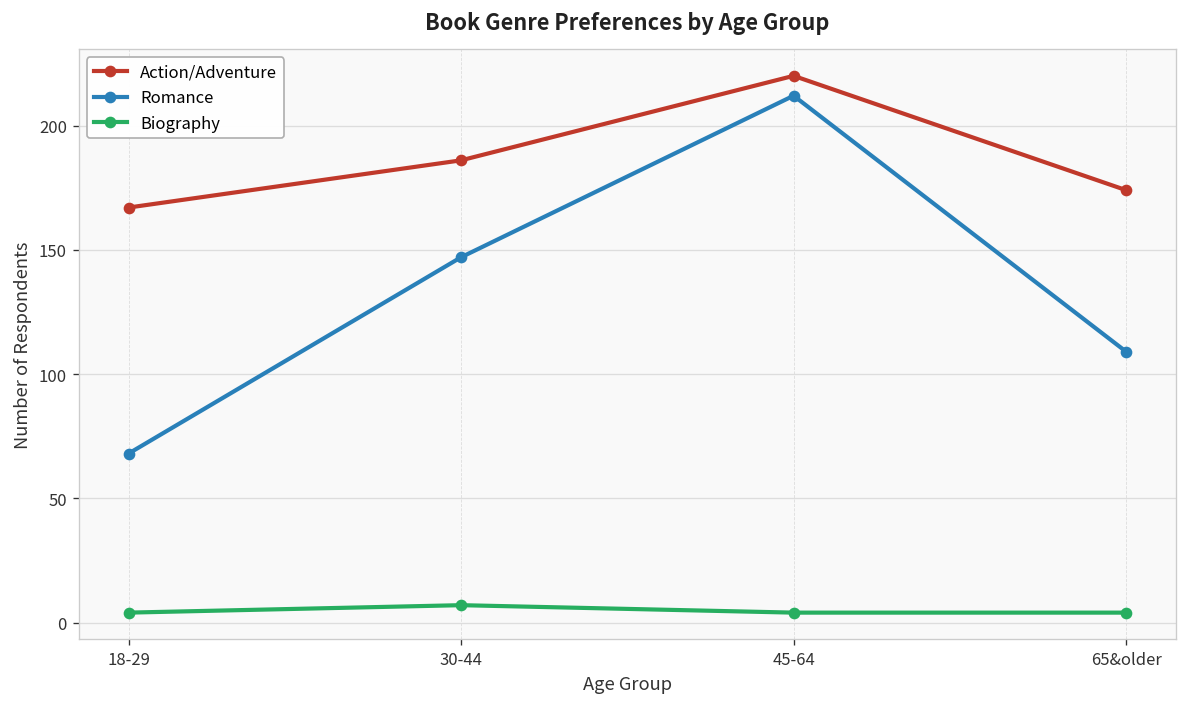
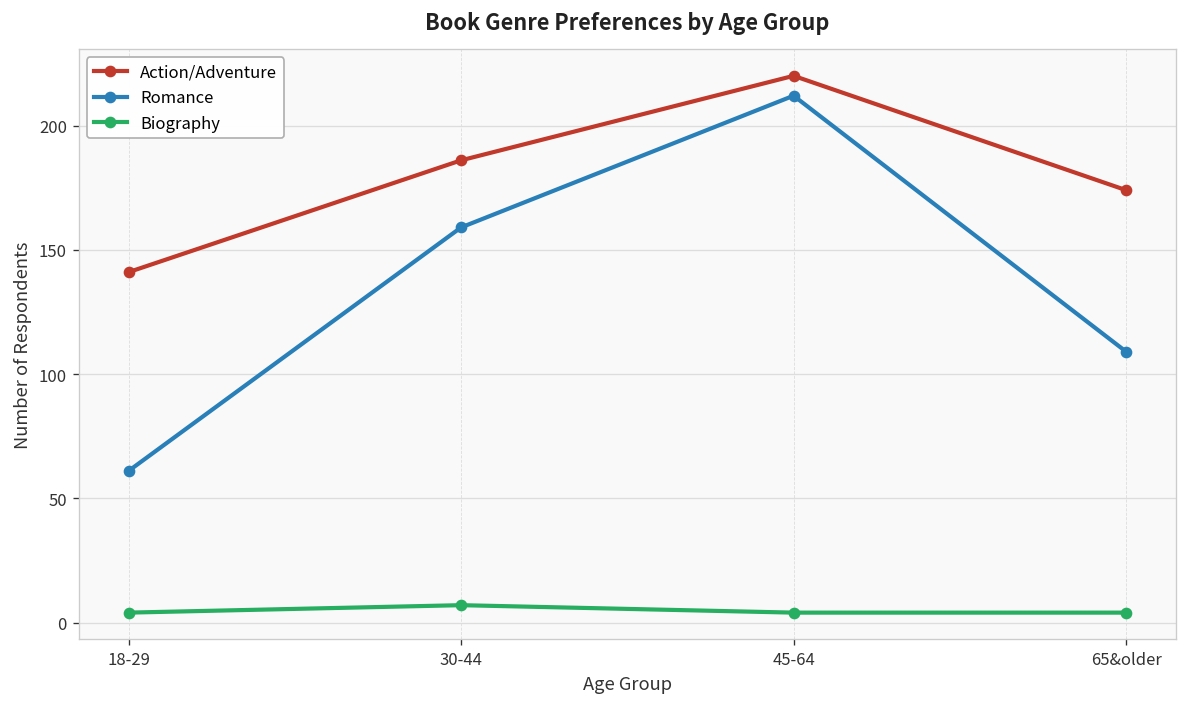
Action/Adventure, 18-29: 167 -> 141
Romance, 18-29: 68 -> 61
Romance, 30-44: 147 -> 159
